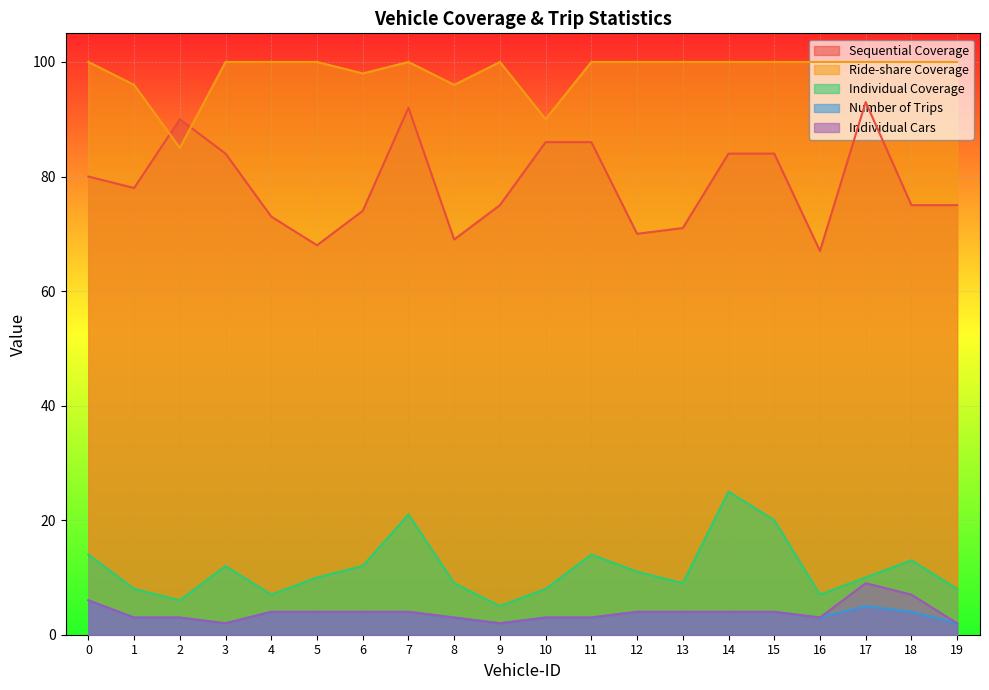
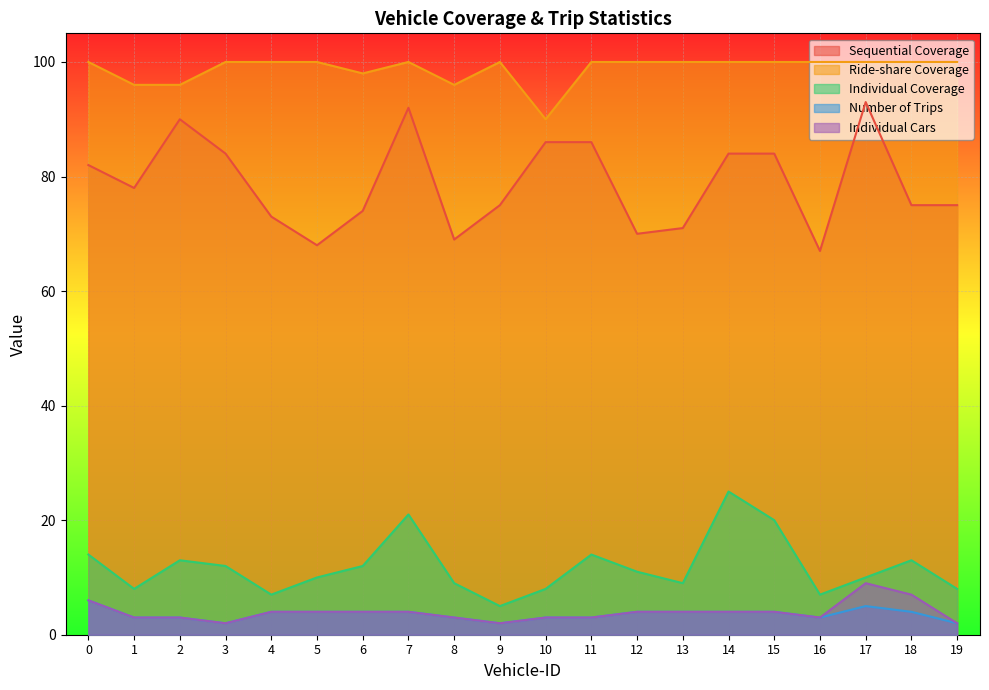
Sequential Coverage, 0: 80 -> 82
Ride-share Coverage, 2: 85 -> 96
Individual Coverage, 2: 6 -> 13
